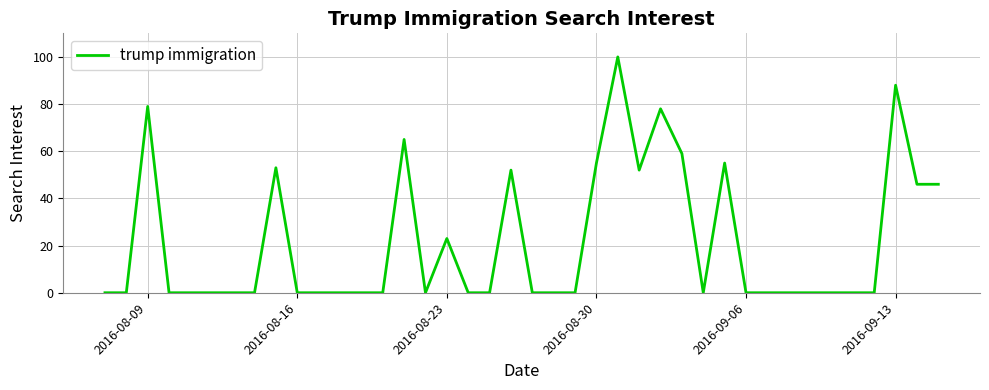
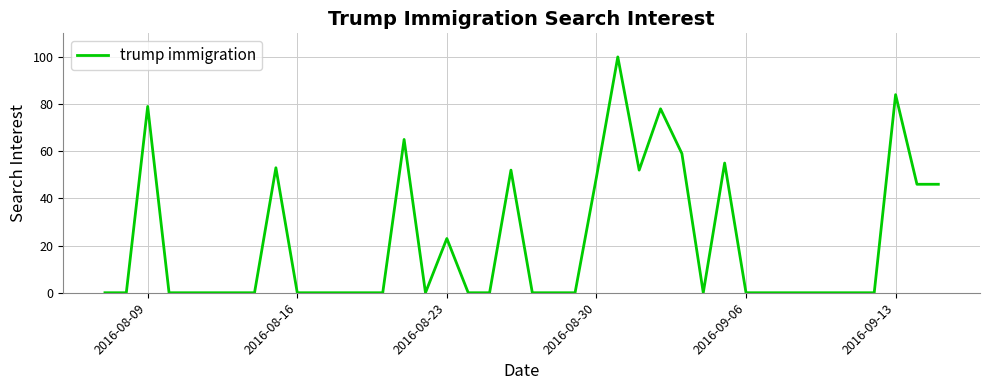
2016-08-30: 55 -> 49
2016-09-13: 88 -> 84
